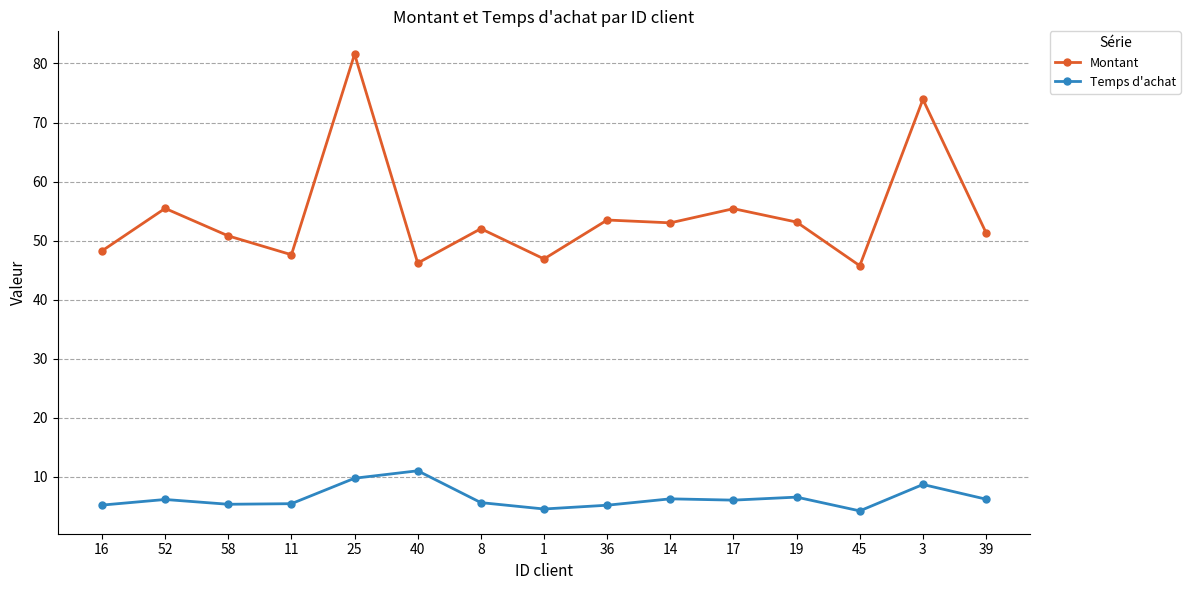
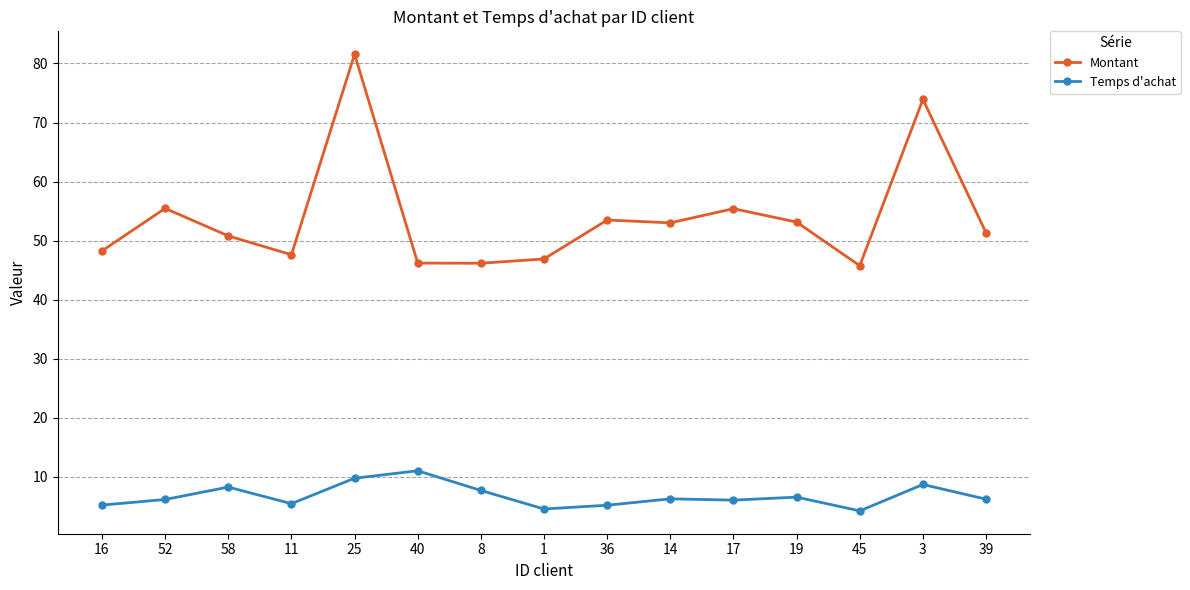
Temps d'achat, 58: 5 -> 8
Montant, 8: 52 -> 46
Temps d'achat, 8: 6 -> 8
